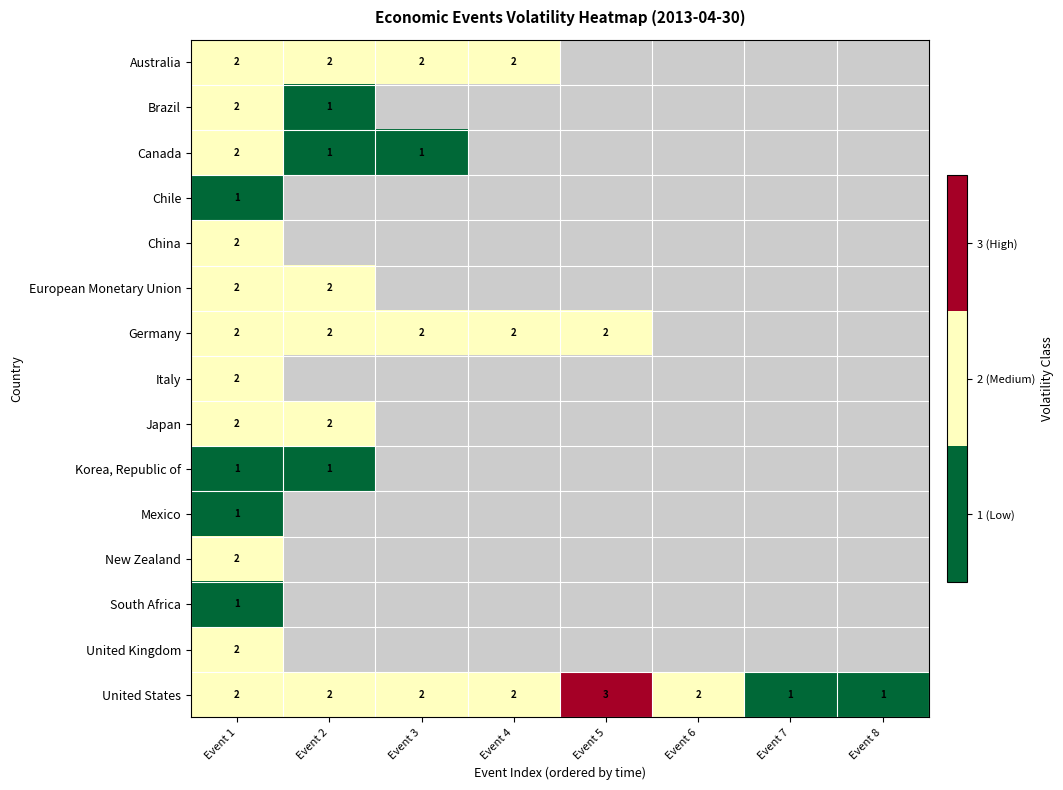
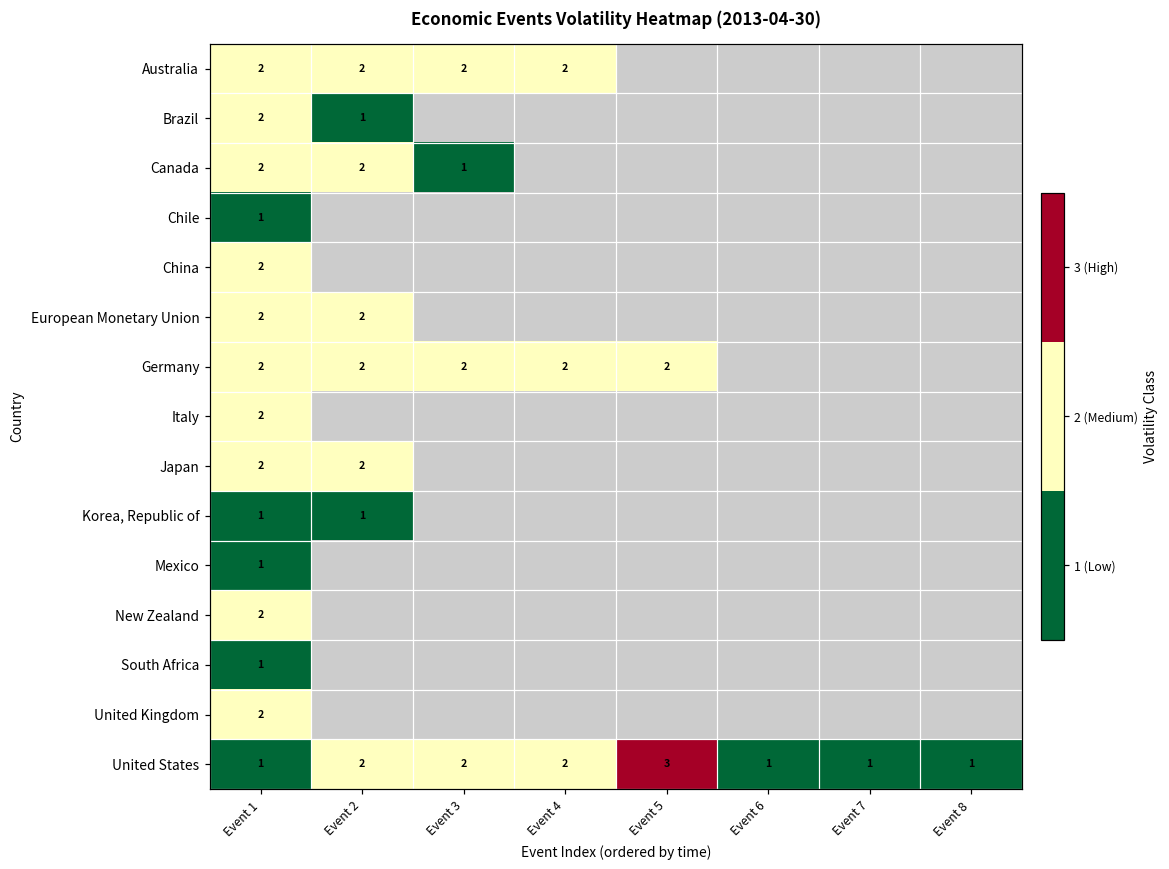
Canada, Event 2: 1 -> 2
United States, Event 1: 2 -> 1
United States, Event 6: 2 -> 1
